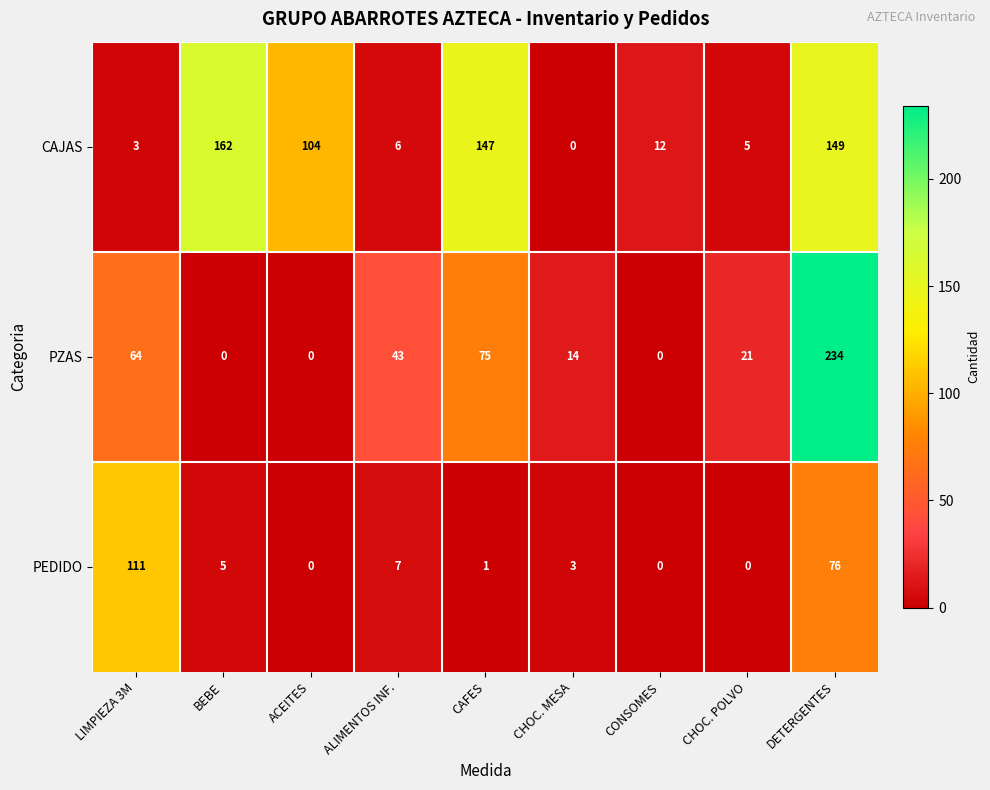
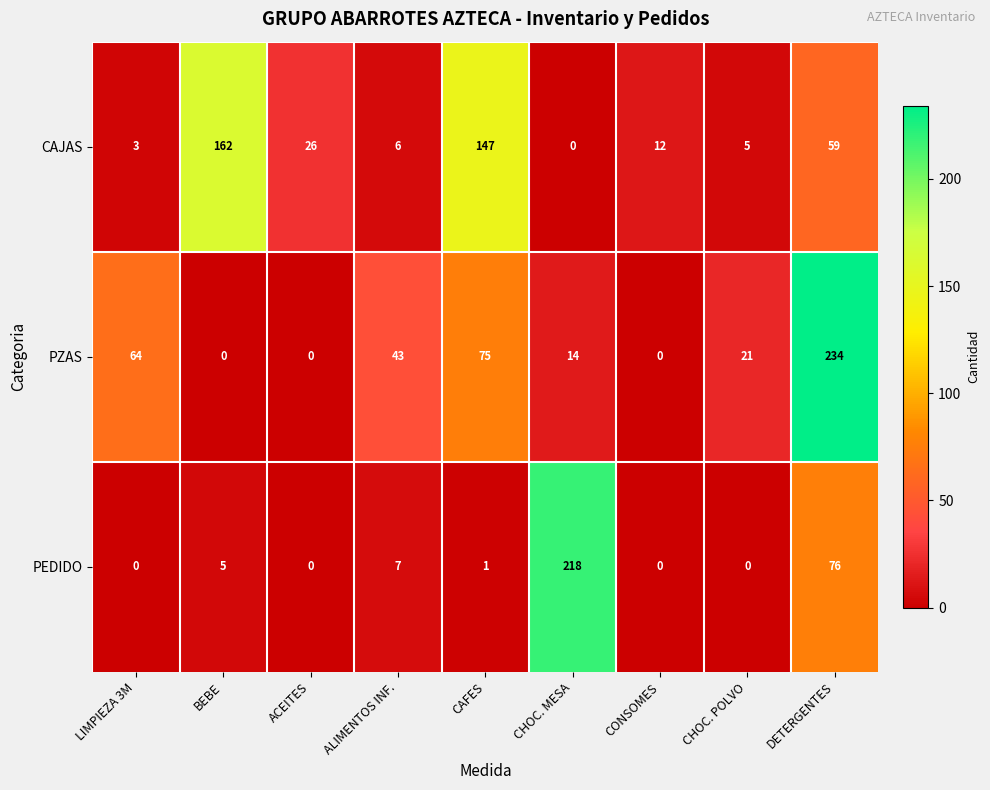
CAJAS, ACEITES: 104 -> 26
CAJAS, DETERGENTES: 149 -> 59
PEDIDO, LIMPIEZA 3M: 111 -> 0
PEDIDO, CHOC. MESA: 3 -> 218
